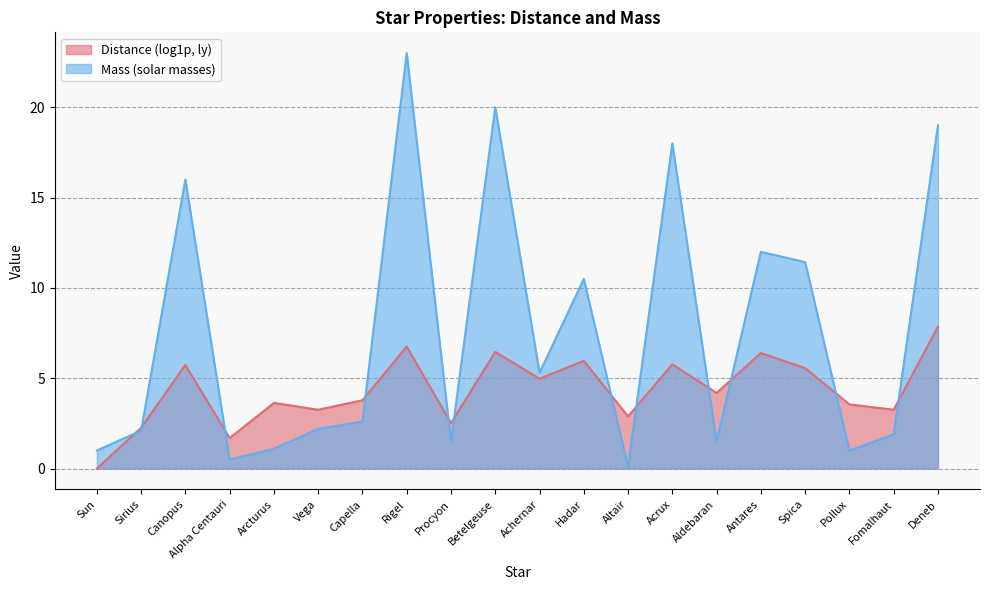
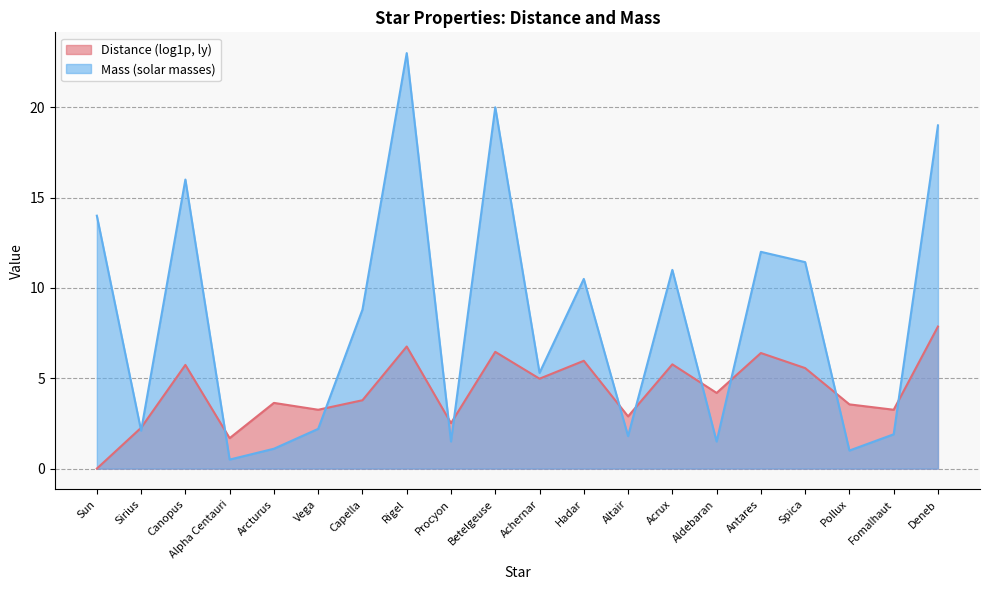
Mass (solar masses), Sun: 1 -> 14
Mass (solar masses), Capella: 2.6 -> 8.8
Mass (solar masses), Altair: 0.1 -> 1.8
Mass (solar masses), Acrux: 18 -> 11
